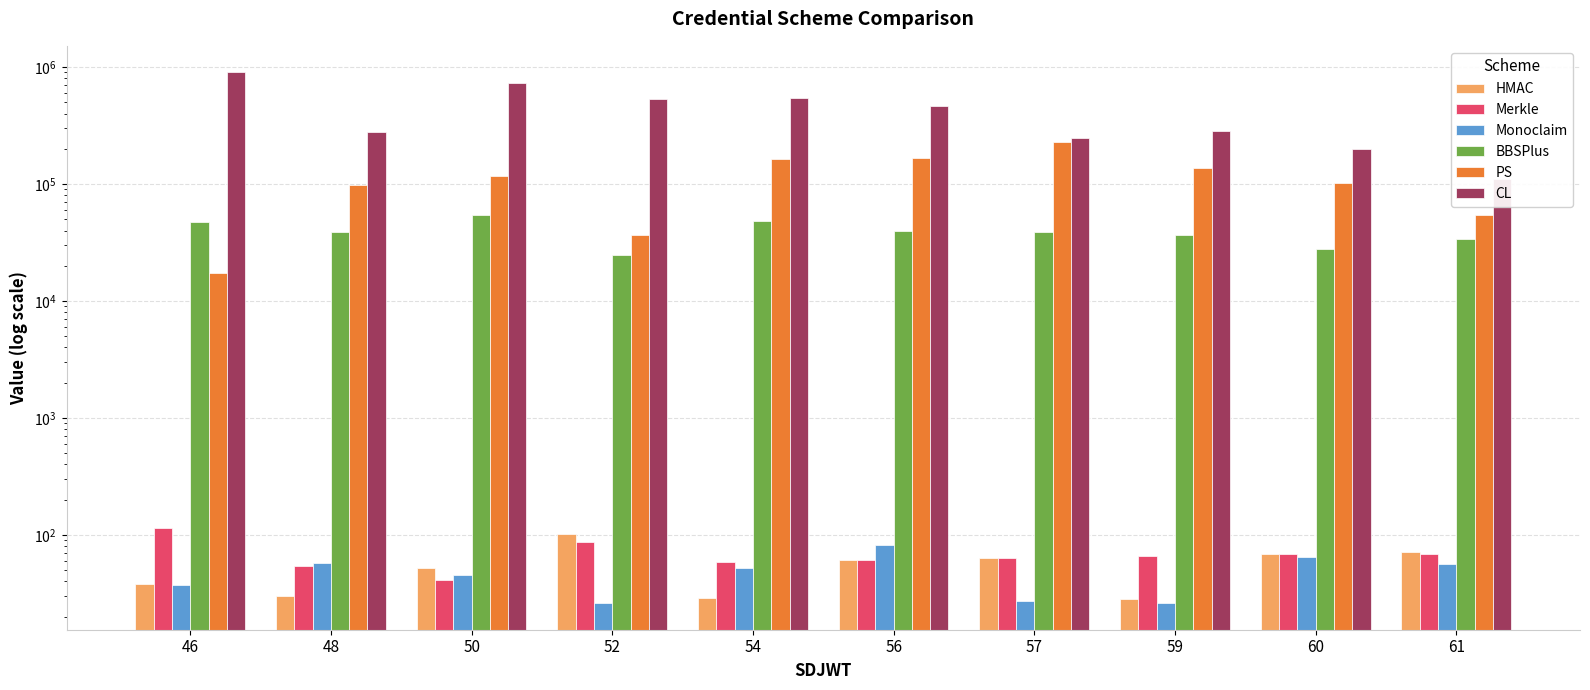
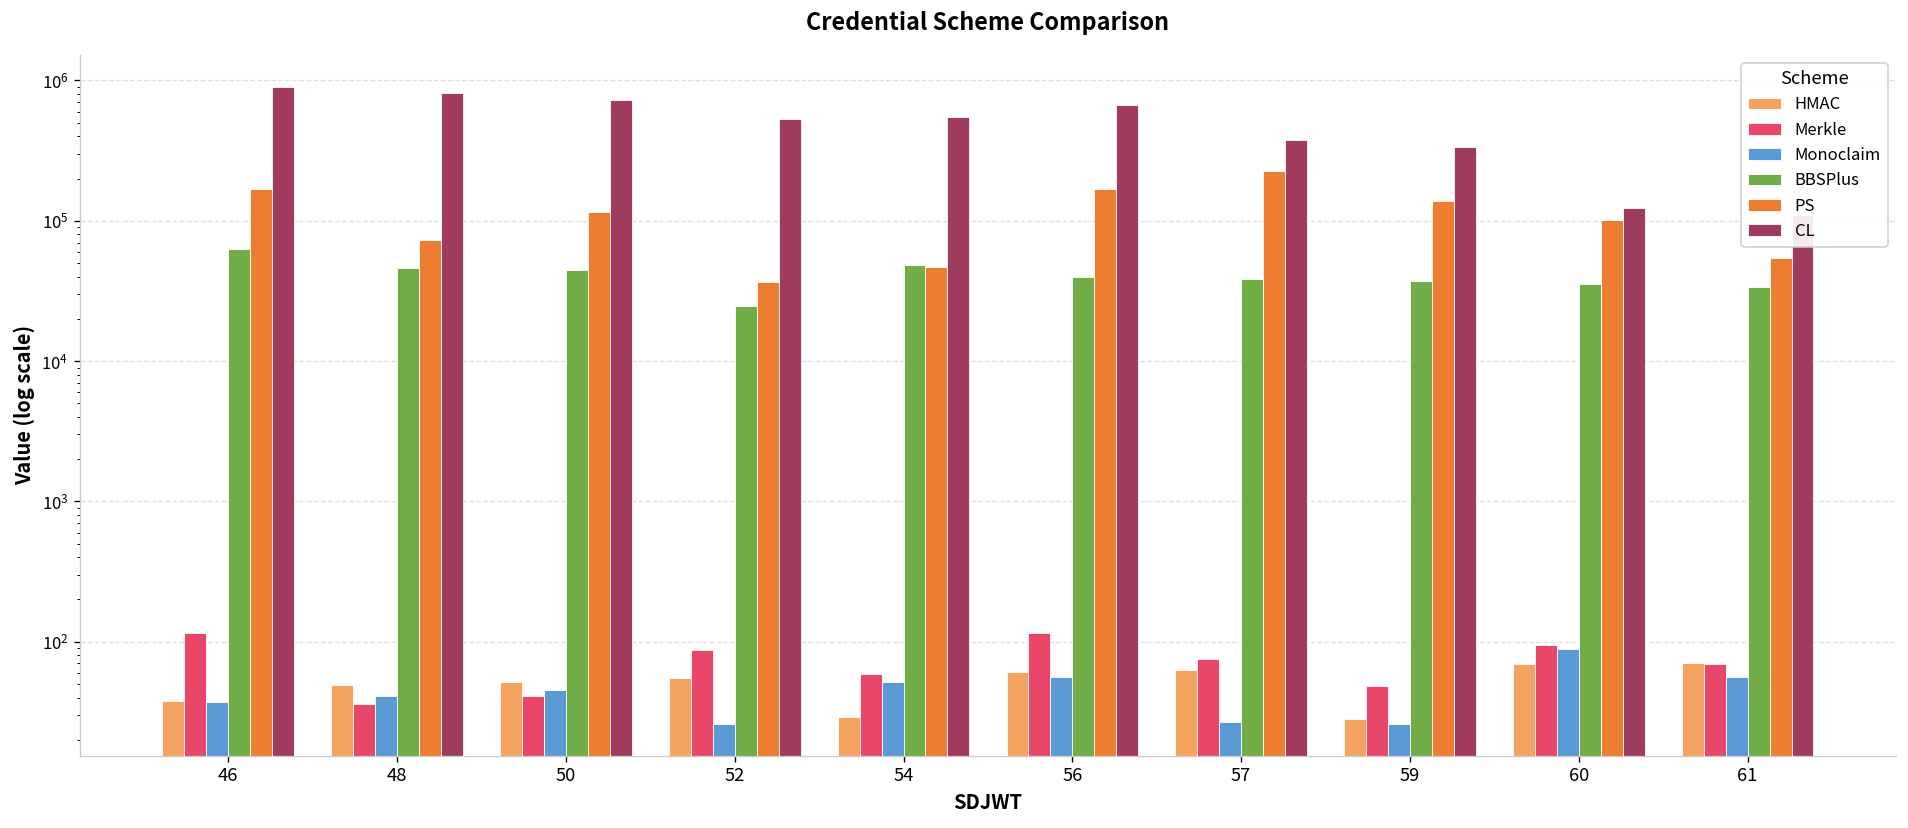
BBSPlus, 46: 47000 -> 60000
PS, 46: 17000 -> 170000
HMAC, 48: 30 -> 49
Merkle, 48: 50 -> 36
Monoclaim, 48: 60 -> 41
BBSPlus, 48: 39000 -> 46000
PS, 48: 100000 -> 70000
CL, 48: 280000 -> 800000
BBSPlus, 50: 50000 -> 44000
HMAC, 52: 100 -> 60
PS, 54: 160000 -> 47000
Merkle, 56: 60 -> 120
Monoclaim, 56: 80 -> 60
CL, 56: 460000 -> 700000
Merkle, 57: 60 -> 80
CL, 57: 250000 -> 370000
Merkle, 59: 70 -> 48
CL, 59: 290000 -> 340000
Merkle, 60: 70 -> 100
Monoclaim, 60: 70 -> 90
BBSPlus, 60: 28000 -> 35000
CL, 60: 200000 -> 120000
